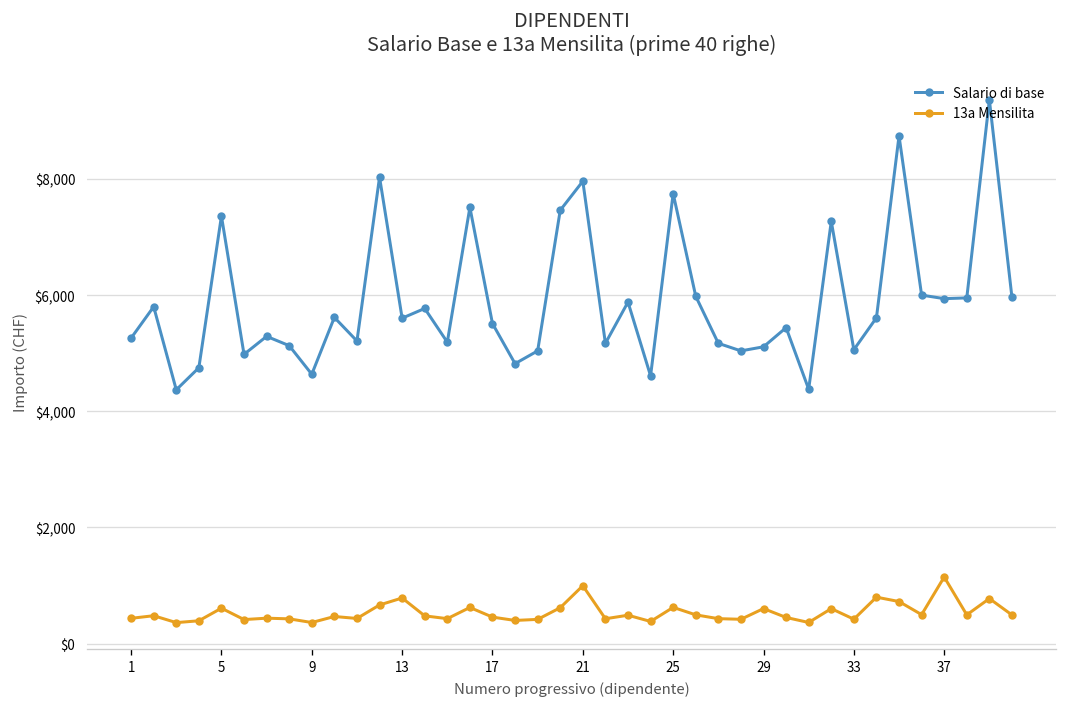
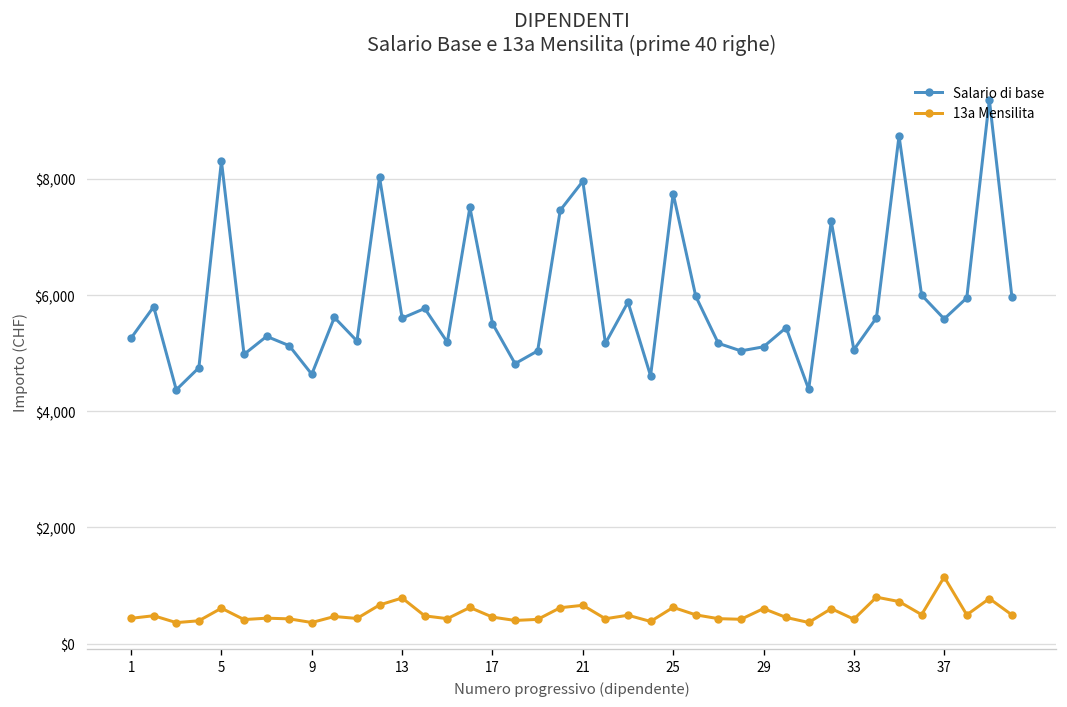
Salario di base, 5: $7,400 -> $8,300
13a Mensilita, 21: $1,000 -> $700
Salario di base, 37: $5,900 -> $5,600
